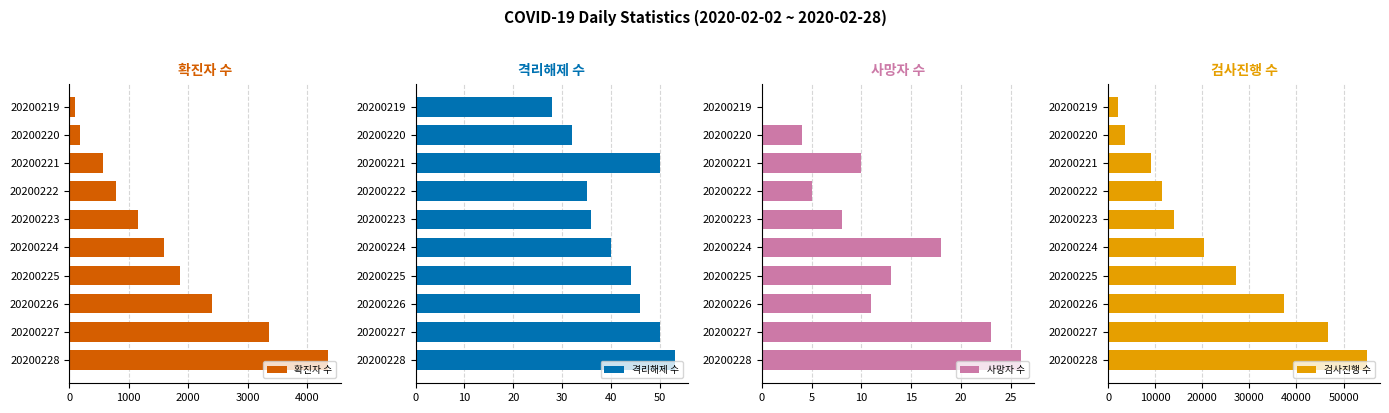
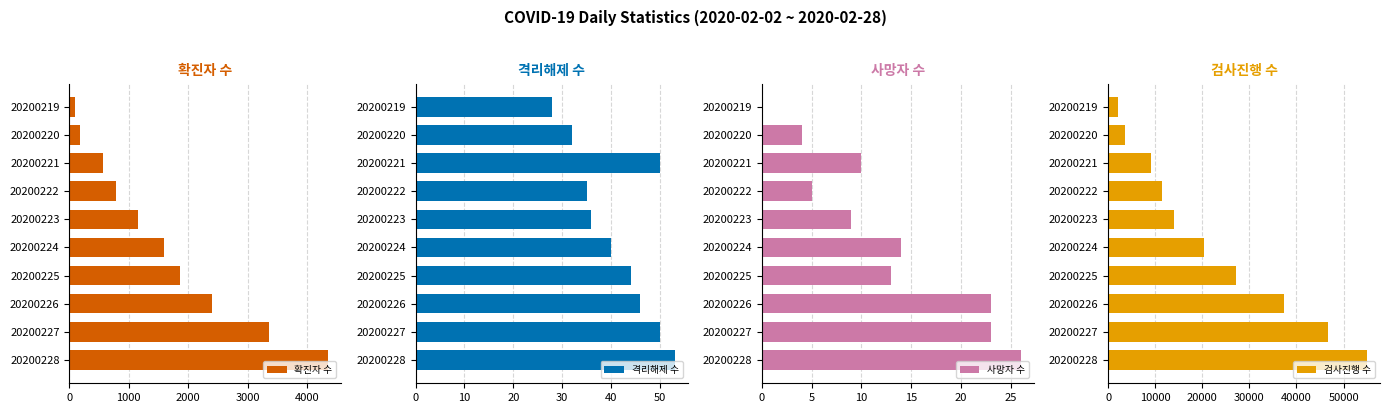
사망자 수, 20200223: 8 -> 9
사망자 수, 20200224: 18 -> 14
사망자 수, 20200226: 11 -> 23
